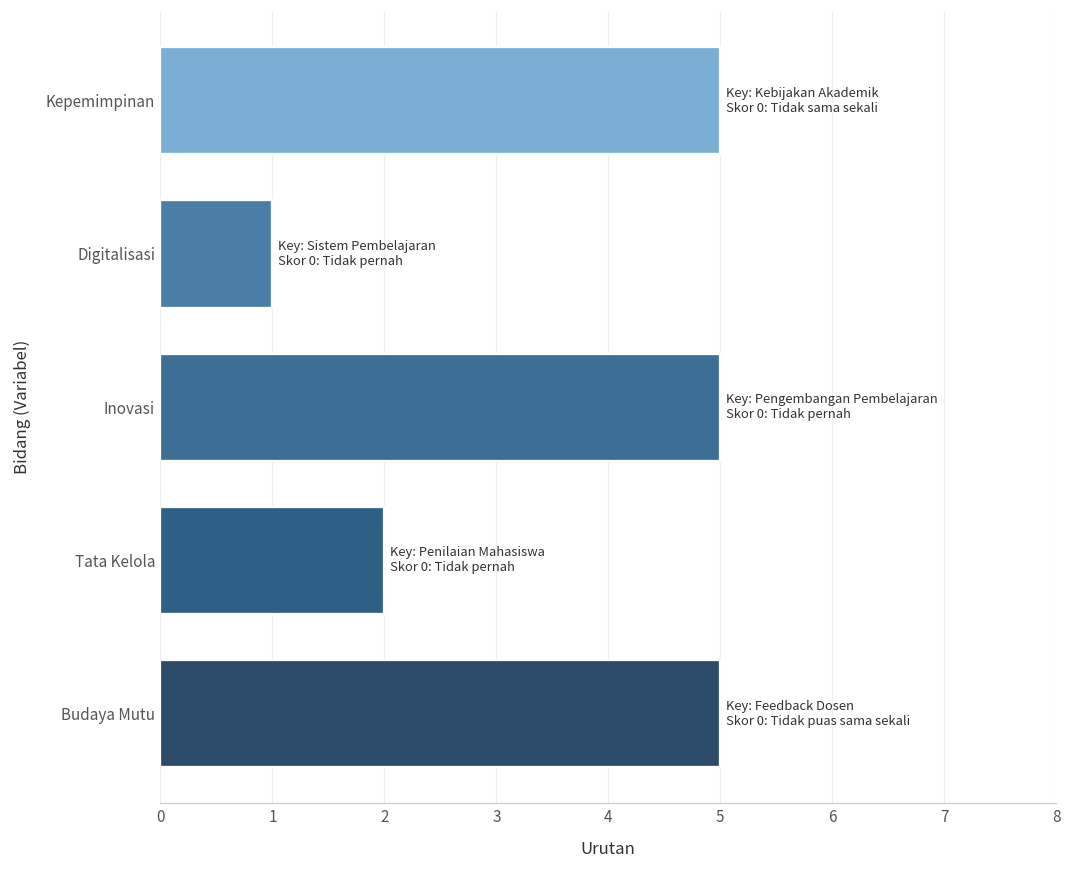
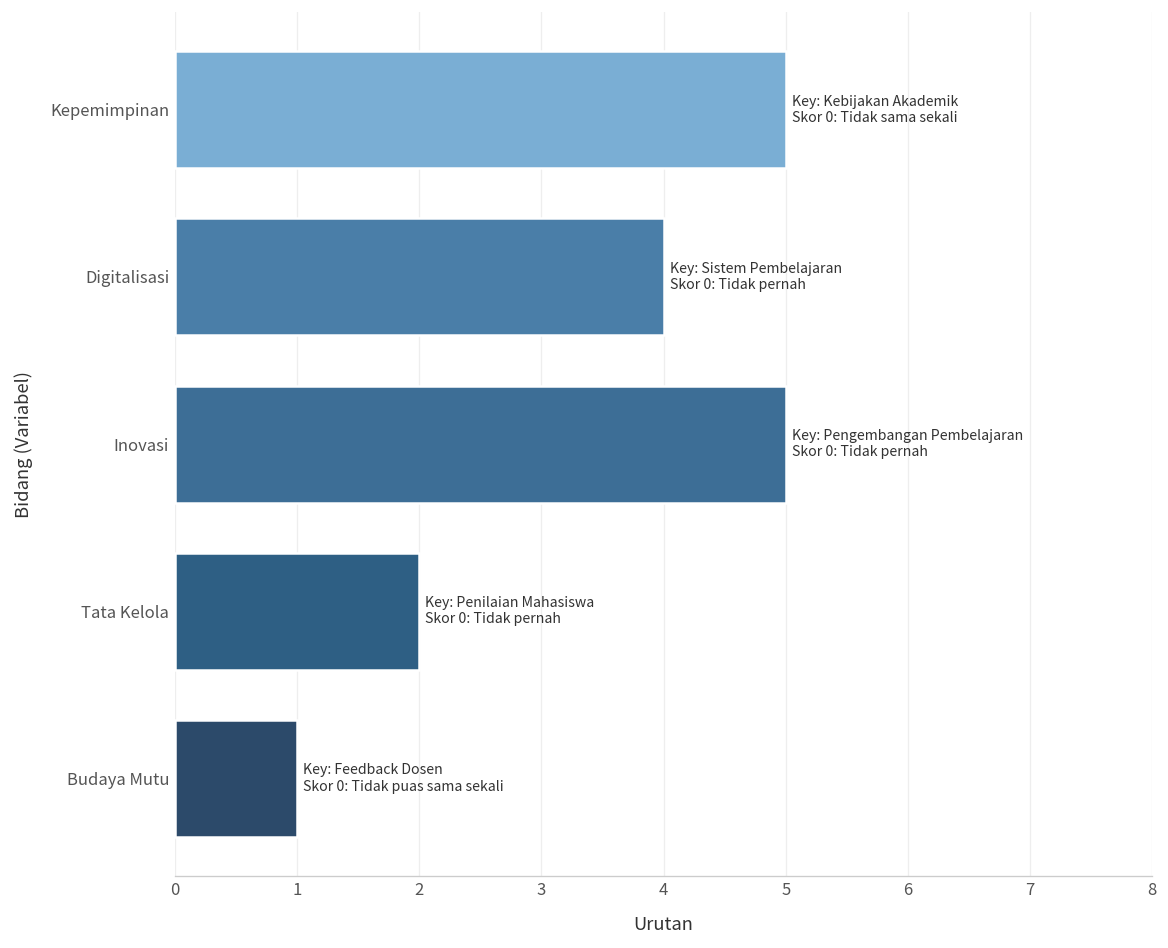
Digitalisasi: 1 -> 4
Budaya Mutu: 5 -> 1
